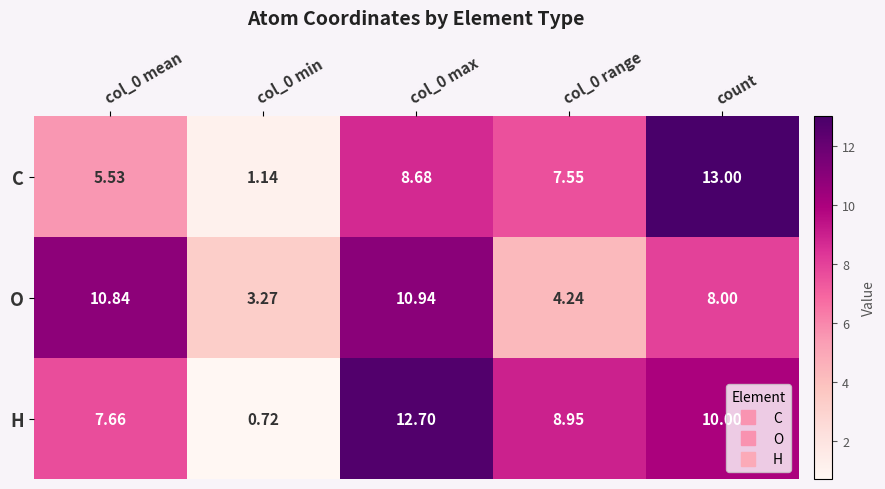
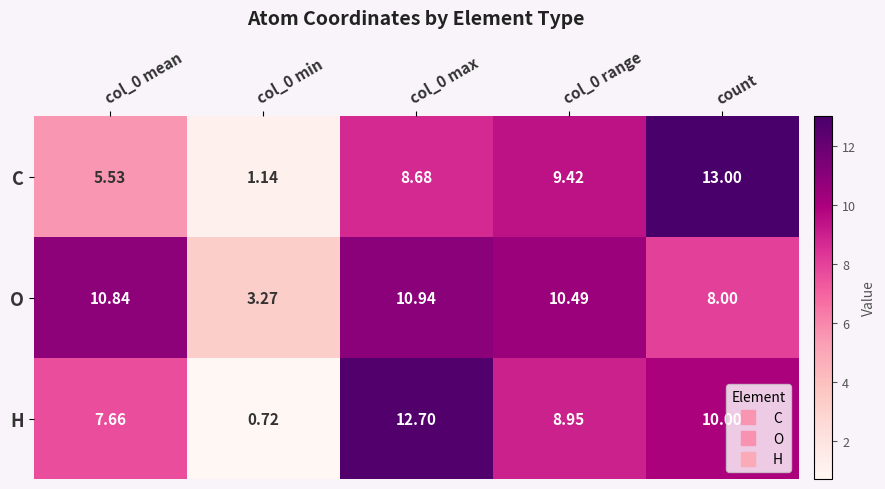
C, col_0 range: 7.55 -> 9.42
O, col_0 range: 4.24 -> 10.49
